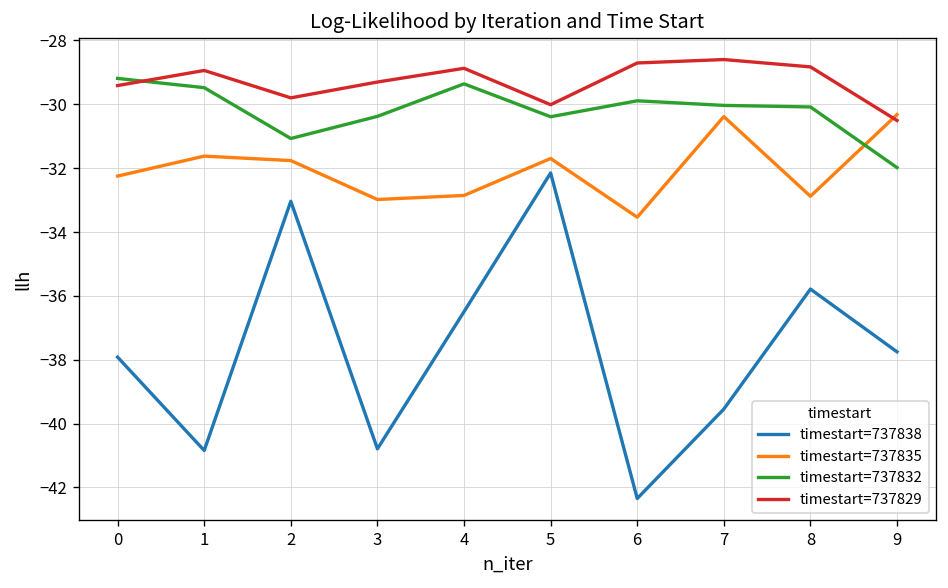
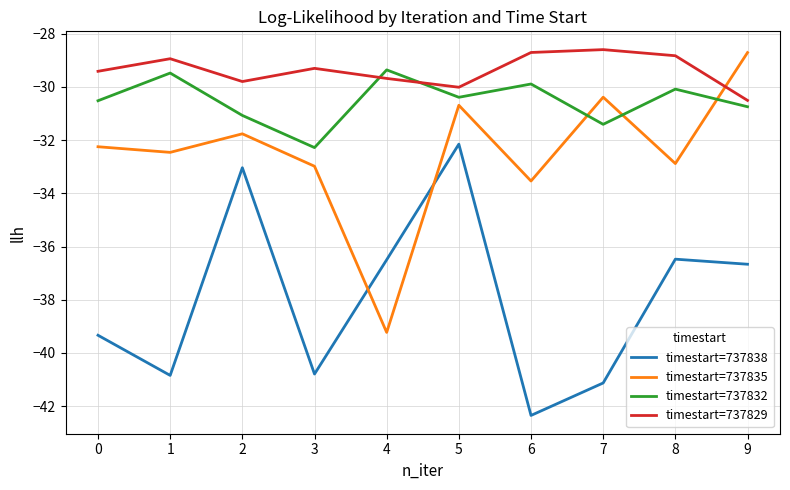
timestart=737838, 0: -37.9 -> -39.3
timestart=737832, 0: -29.2 -> -30.5
timestart=737835, 1: -31.6 -> -32.5
timestart=737832, 3: -30.4 -> -32.3
timestart=737835, 4: -32.9 -> -39.2
timestart=737829, 4: -28.9 -> -29.7
timestart=737835, 5: -31.7 -> -30.7
timestart=737838, 7: -39.5 -> -41.1
timestart=737832, 7: -30.0 -> -31.4
timestart=737838, 8: -35.8 -> -36.5
timestart=737838, 9: -37.8 -> -36.7
timestart=737835, 9: -30.3 -> -28.7
timestart=737832, 9: -32.0 -> -30.7
